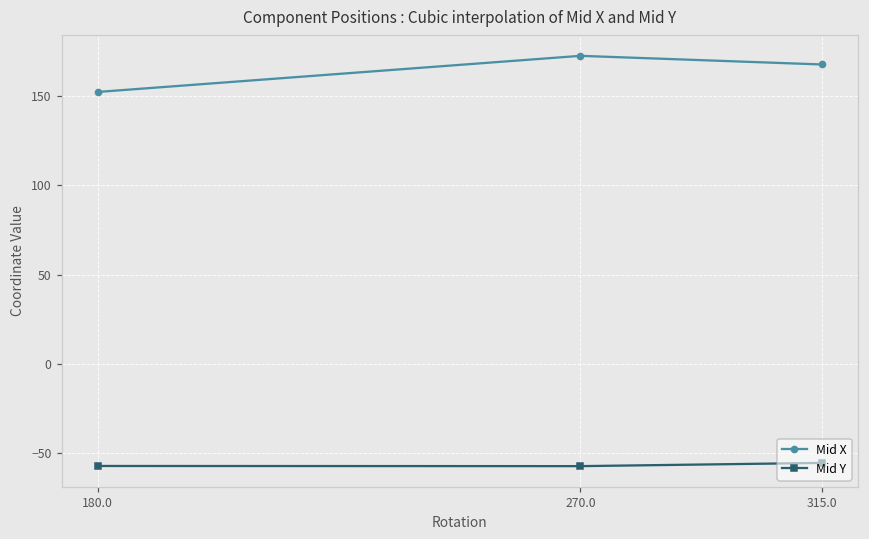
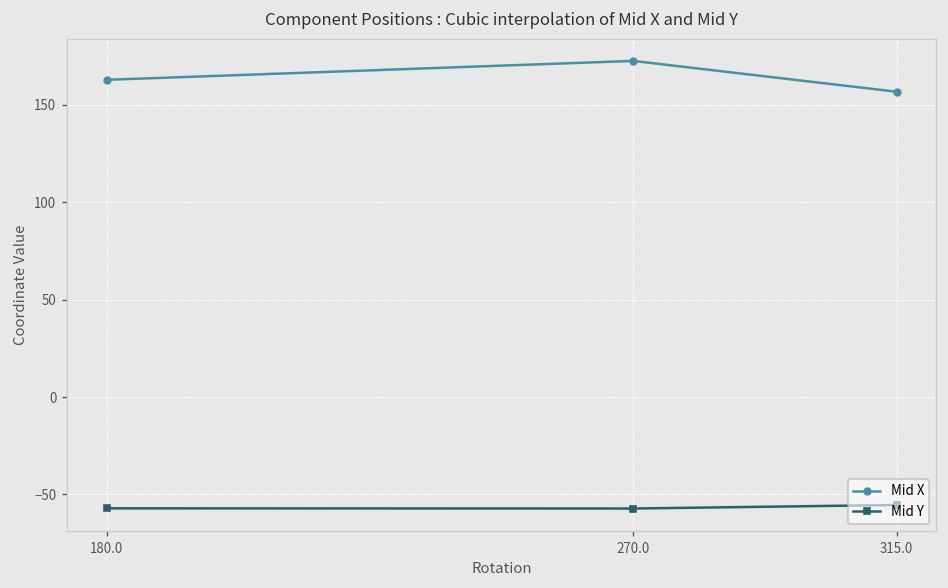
Mid X, 180.0: 152 -> 163
Mid X, 315.0: 168 -> 157
